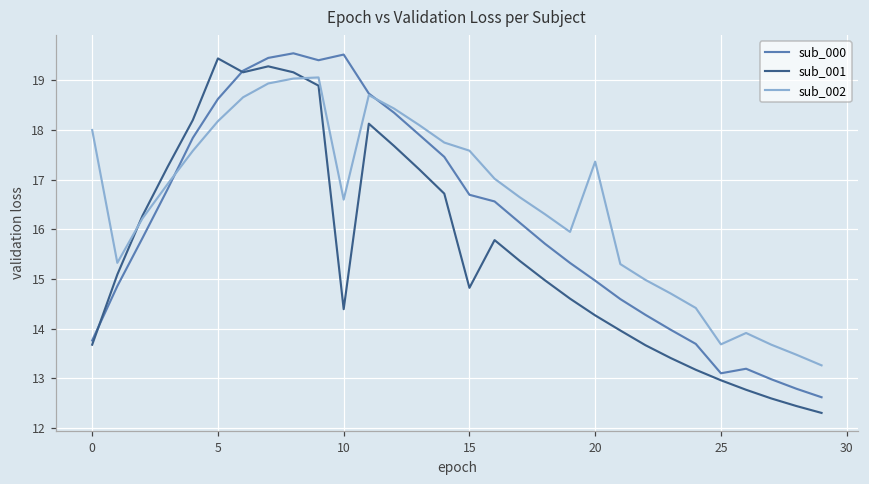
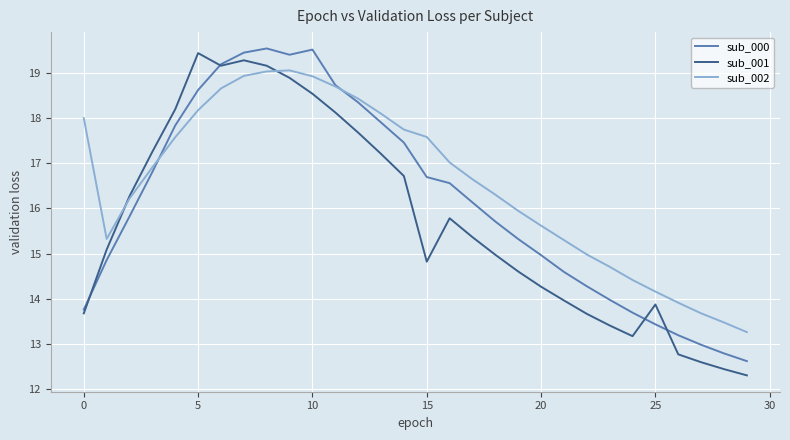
sub_001, 10: 14.4 -> 18.5
sub_002, 10: 16.6 -> 18.9
sub_002, 20: 17.4 -> 15.6
sub_000, 25: 13.1 -> 13.4
sub_001, 25: 13.0 -> 13.9
sub_002, 25: 13.7 -> 14.2
